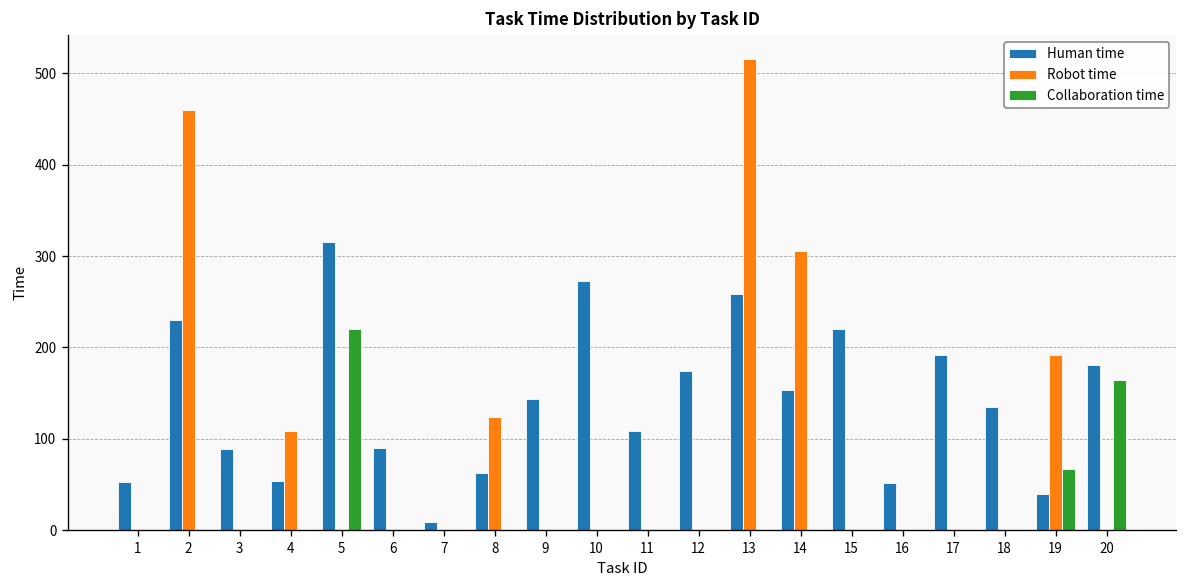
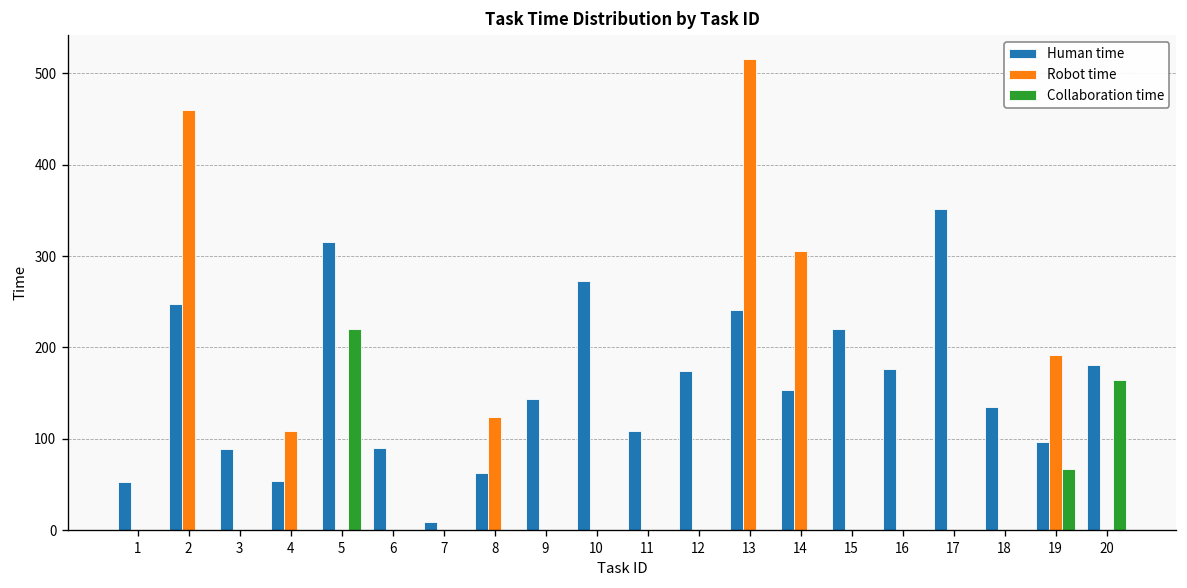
Human time, 2: 230 -> 250
Human time, 13: 260 -> 240
Human time, 16: 50 -> 180
Human time, 17: 190 -> 350
Human time, 19: 40 -> 100
